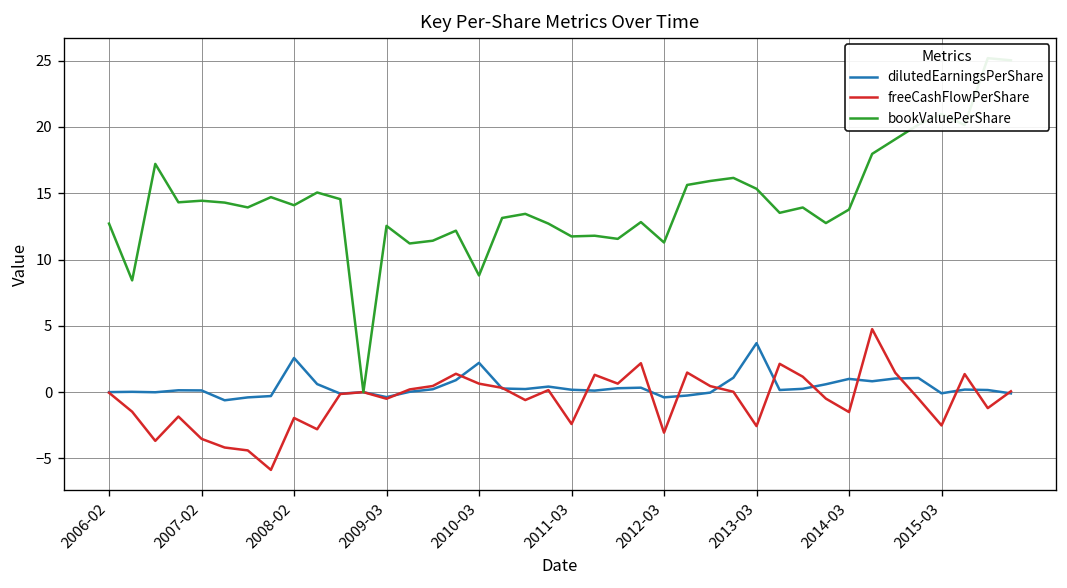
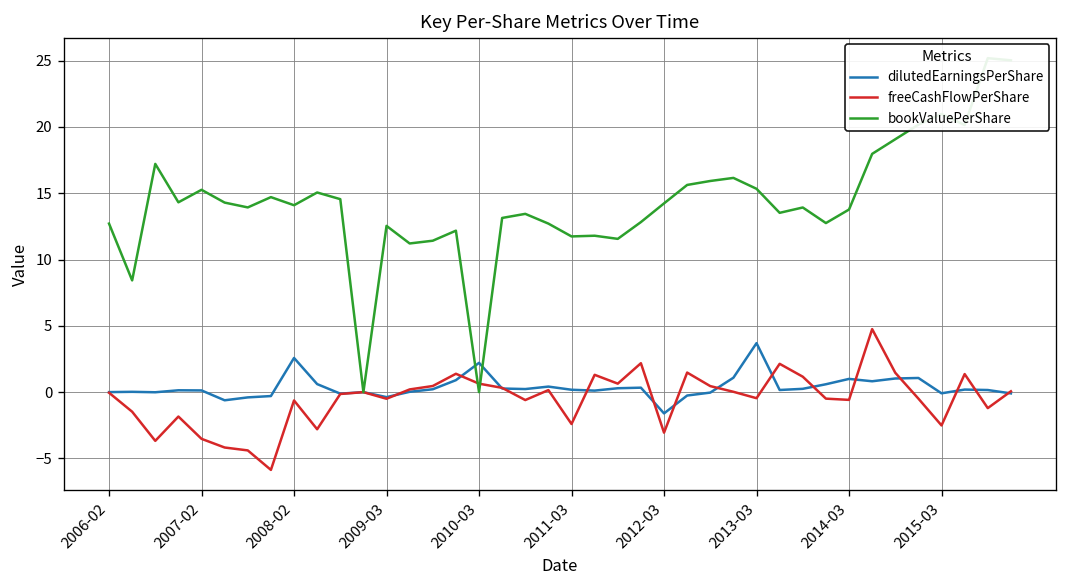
bookValuePerShare, 2007-02: 14.4 -> 15.3
freeCashFlowPerShare, 2008-02: -1.9 -> -0.6
bookValuePerShare, 2010-03: 8.8 -> 0.0
dilutedEarningsPerShare, 2012-03: -0.4 -> -1.6
bookValuePerShare, 2012-03: 11.3 -> 14.2
freeCashFlowPerShare, 2013-03: -2.6 -> -0.5
freeCashFlowPerShare, 2014-03: -1.5 -> -0.6
